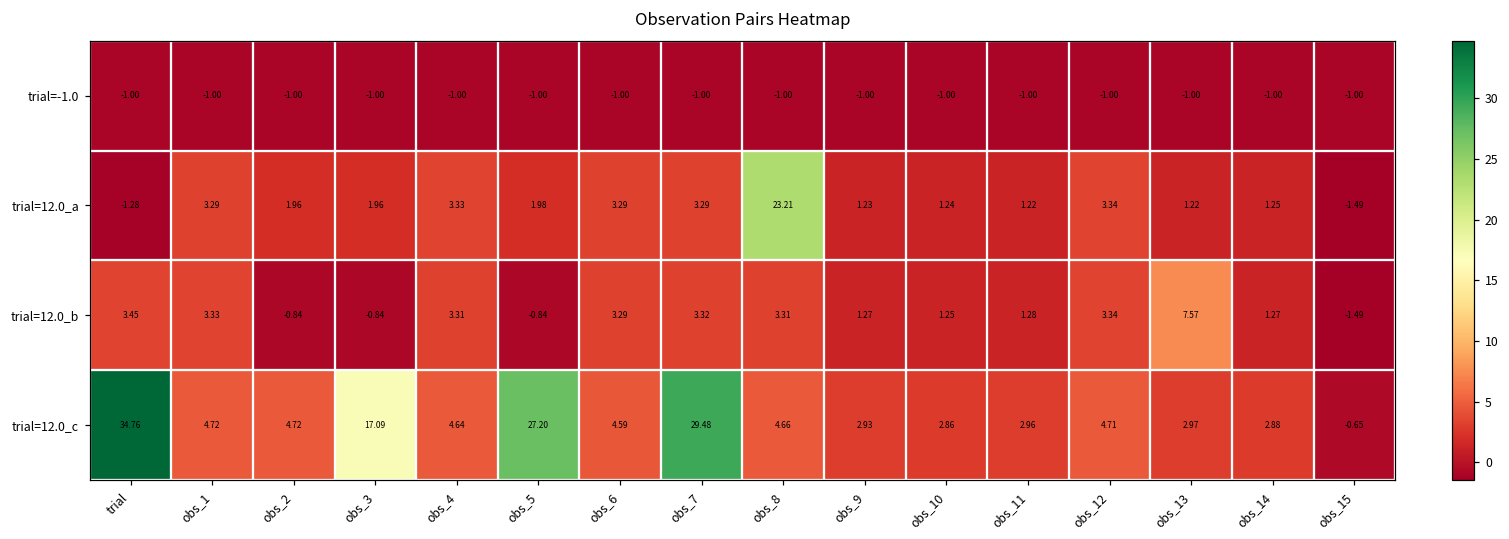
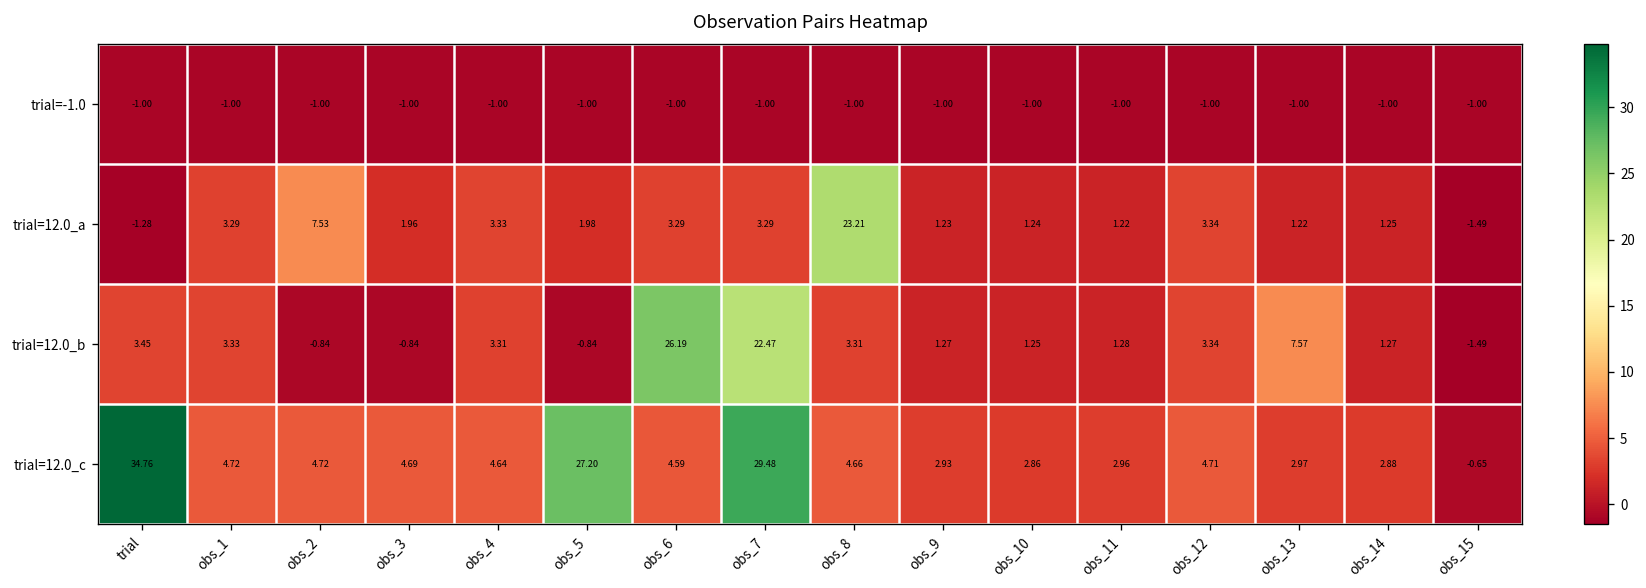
trial=12.0_a, obs_2: 1.96 -> 7.53
trial=12.0_b, obs_6: 3.29 -> 26.19
trial=12.0_b, obs_7: 3.32 -> 22.47
trial=12.0_c, obs_3: 17.09 -> 4.69
